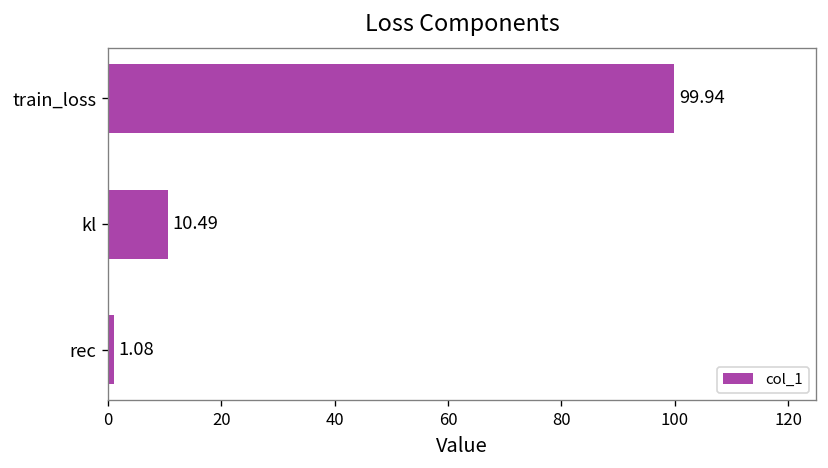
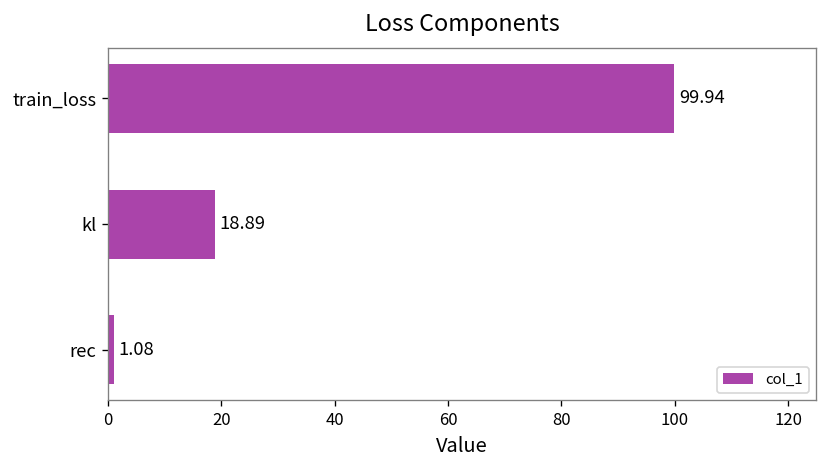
kl: 10.49 -> 18.89
